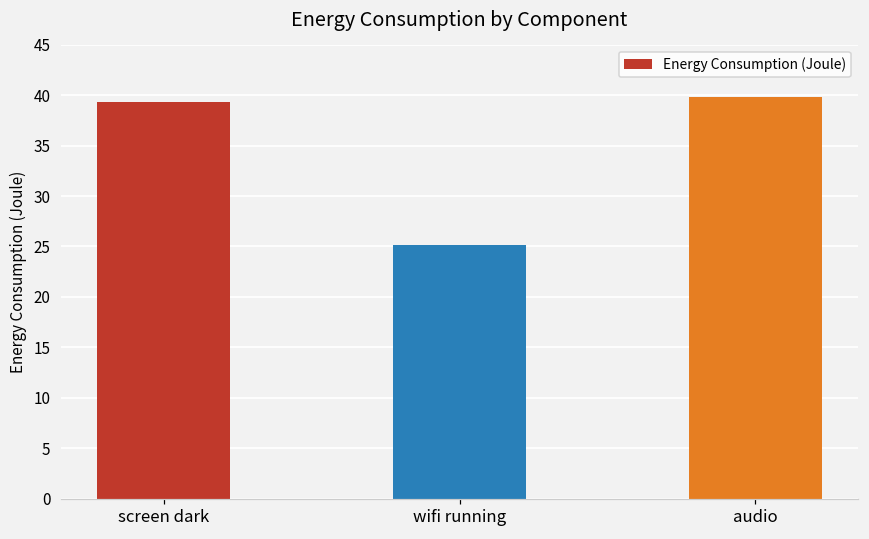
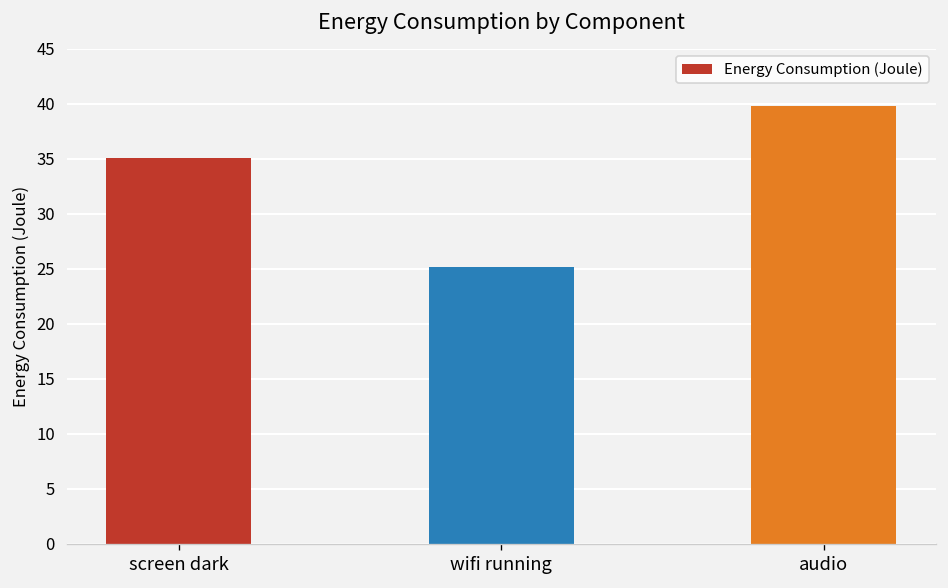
screen dark: 39 -> 35
